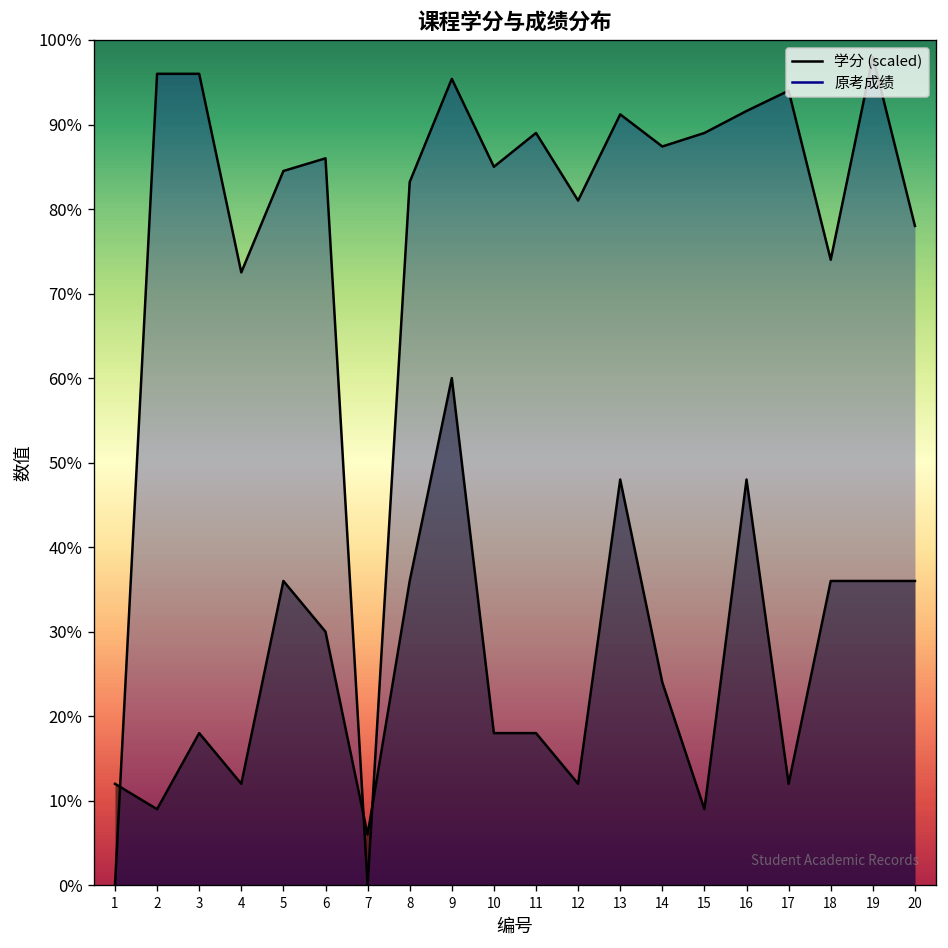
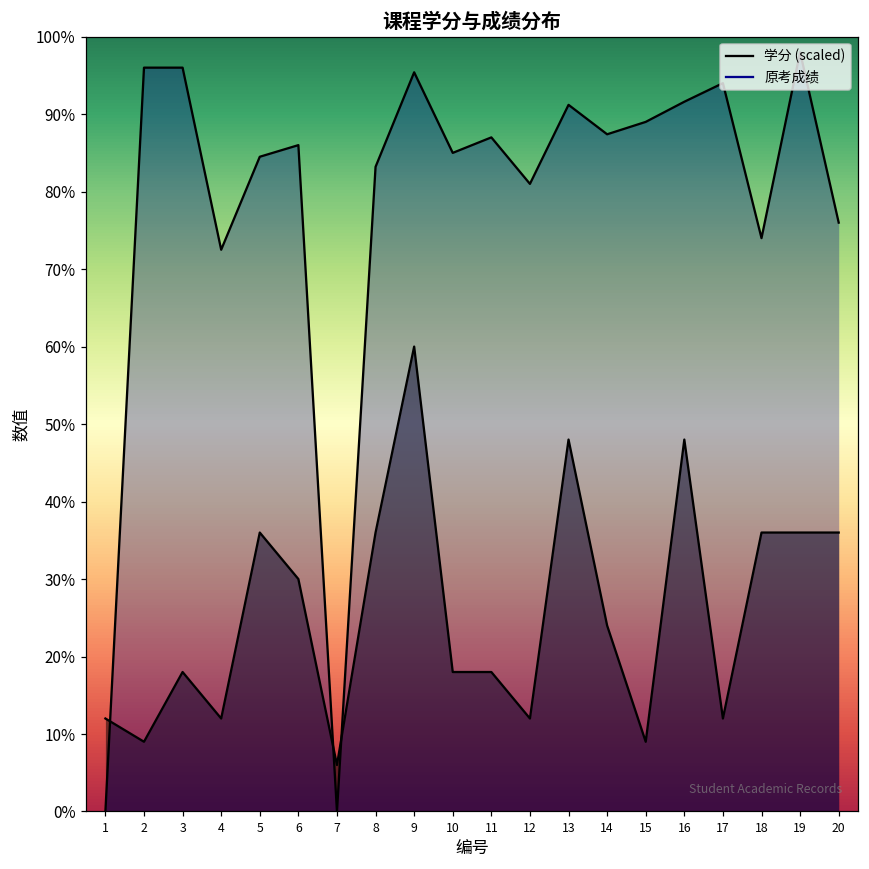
原考成绩, 11: 89% -> 87%
原考成绩, 20: 78% -> 76%
